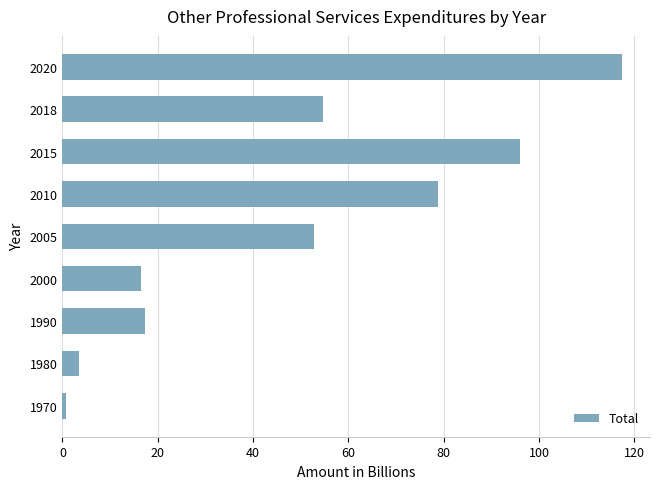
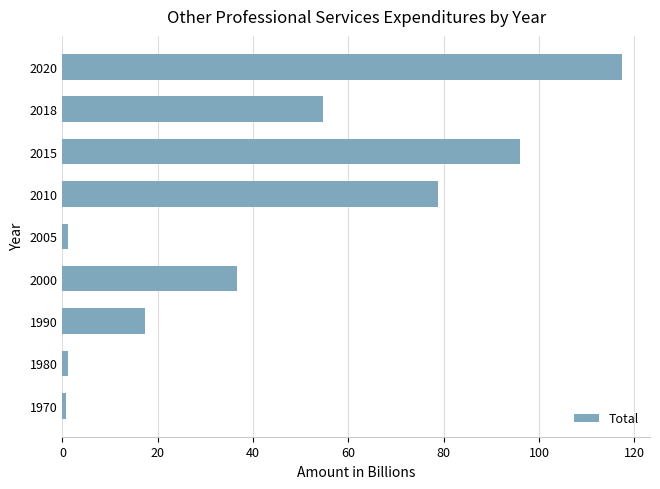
2005: 53 -> 1
2000: 16 -> 37
1980: 4 -> 1
